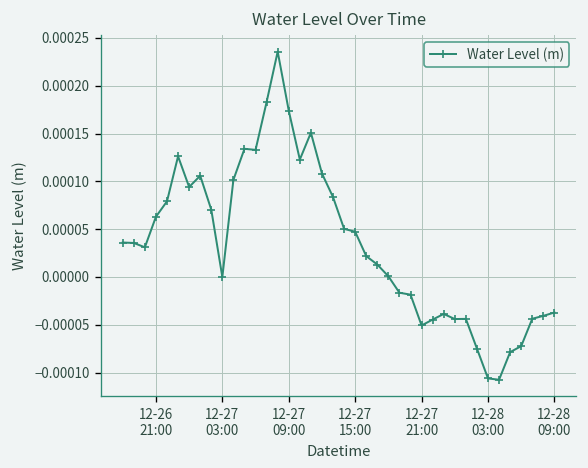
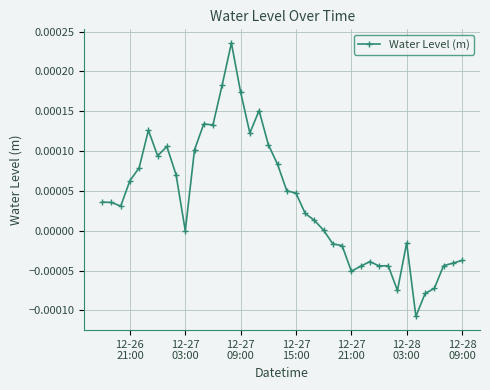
12-28 03:00: -0.00011 -> -0.00002
